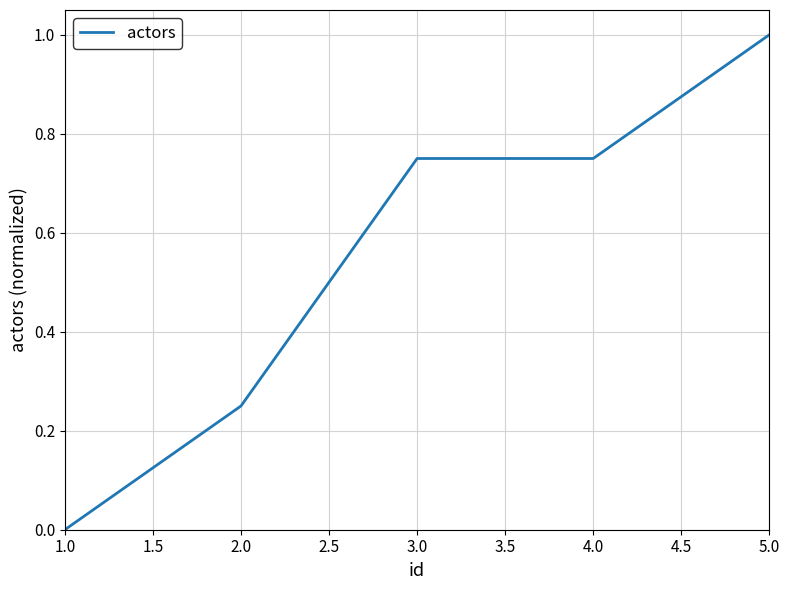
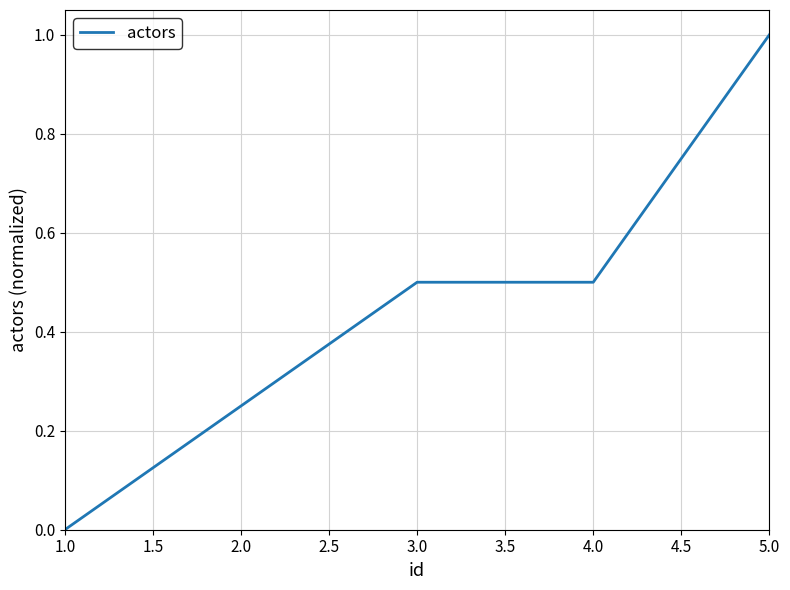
3.0: 0.75 -> 0.50
4.0: 0.75 -> 0.50
